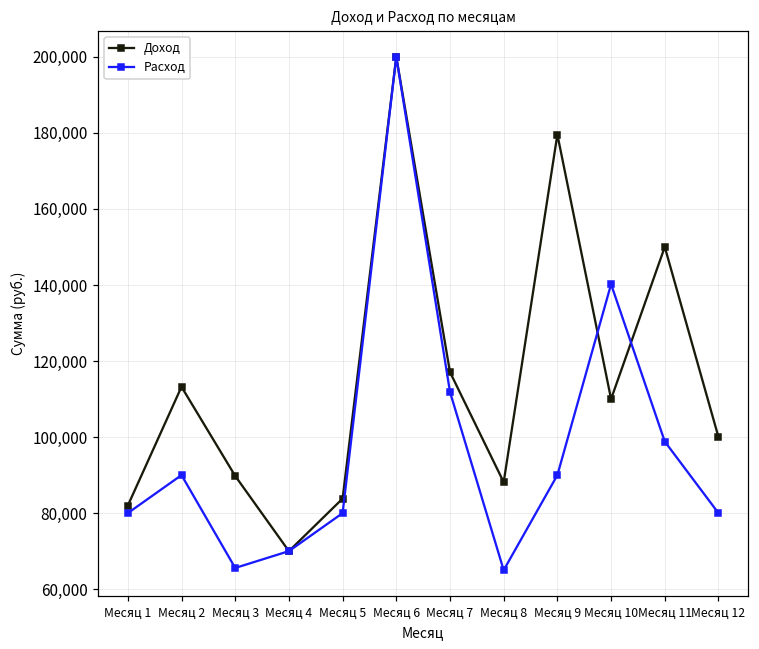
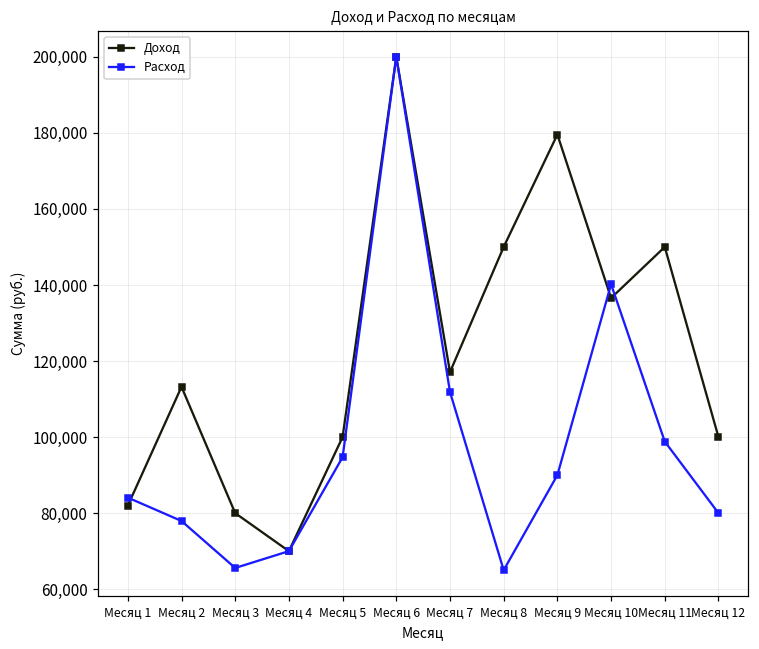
Расход, Месяц 1: 80,000 -> 84,000
Расход, Месяц 2: 90,000 -> 78,000
Доход, Месяц 3: 90,000 -> 80,000
Доход, Месяц 5: 84,000 -> 100,000
Расход, Месяц 5: 80,000 -> 95,000
Доход, Месяц 8: 88,000 -> 150,000
Доход, Месяц 10: 110,000 -> 137,000
